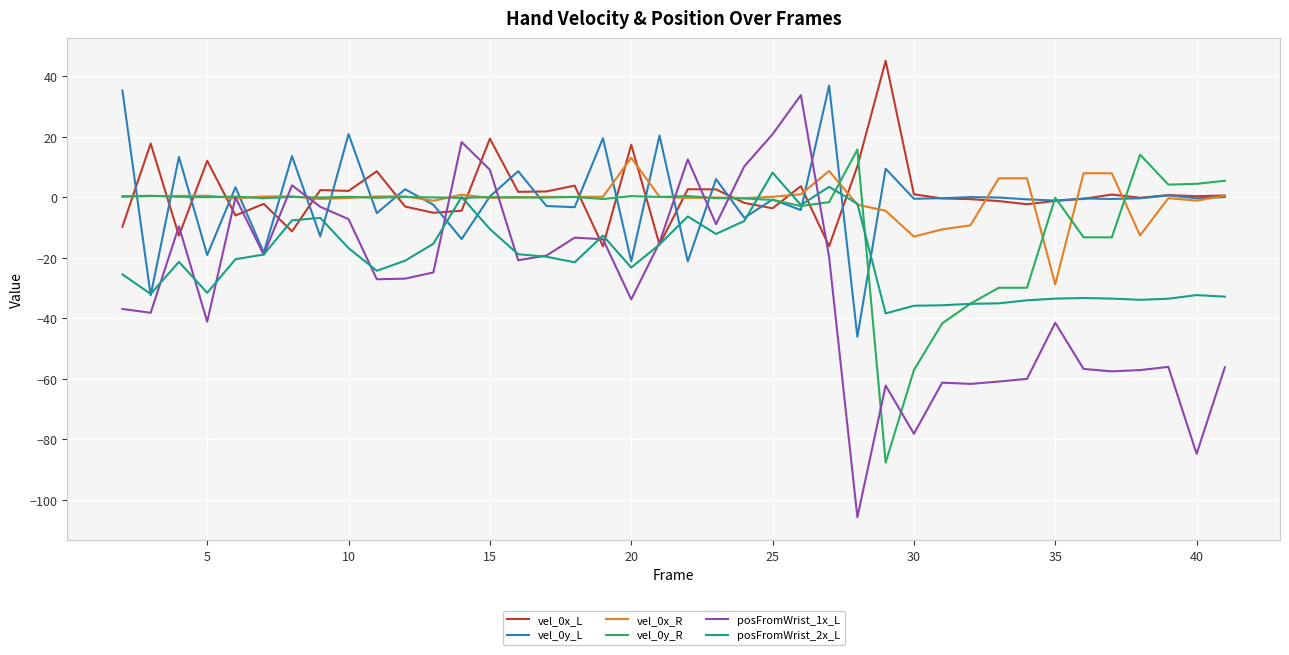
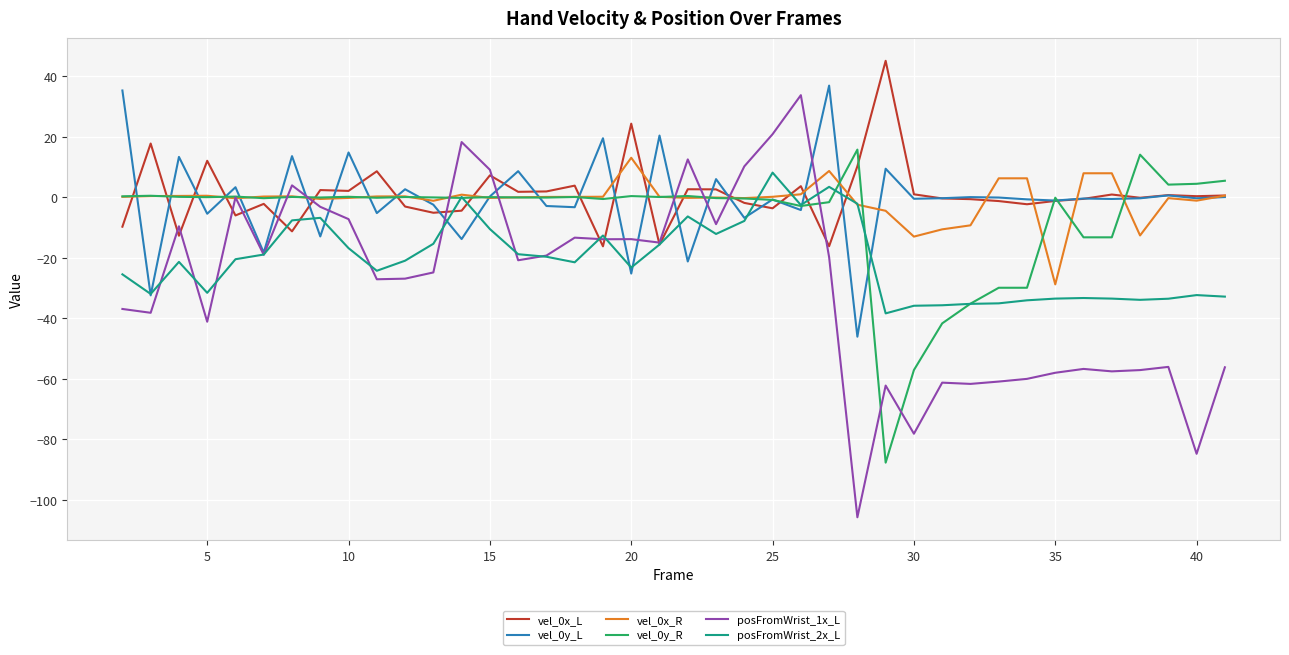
vel_0y_L, 5: -19 -> -5
vel_0y_L, 10: 21 -> 15
vel_0x_L, 15: 19 -> 7
vel_0x_L, 20: 17 -> 24
vel_0y_L, 20: -21 -> -25
posFromWrist_1x_L, 20: -34 -> -14
posFromWrist_1x_L, 35: -41 -> -58
